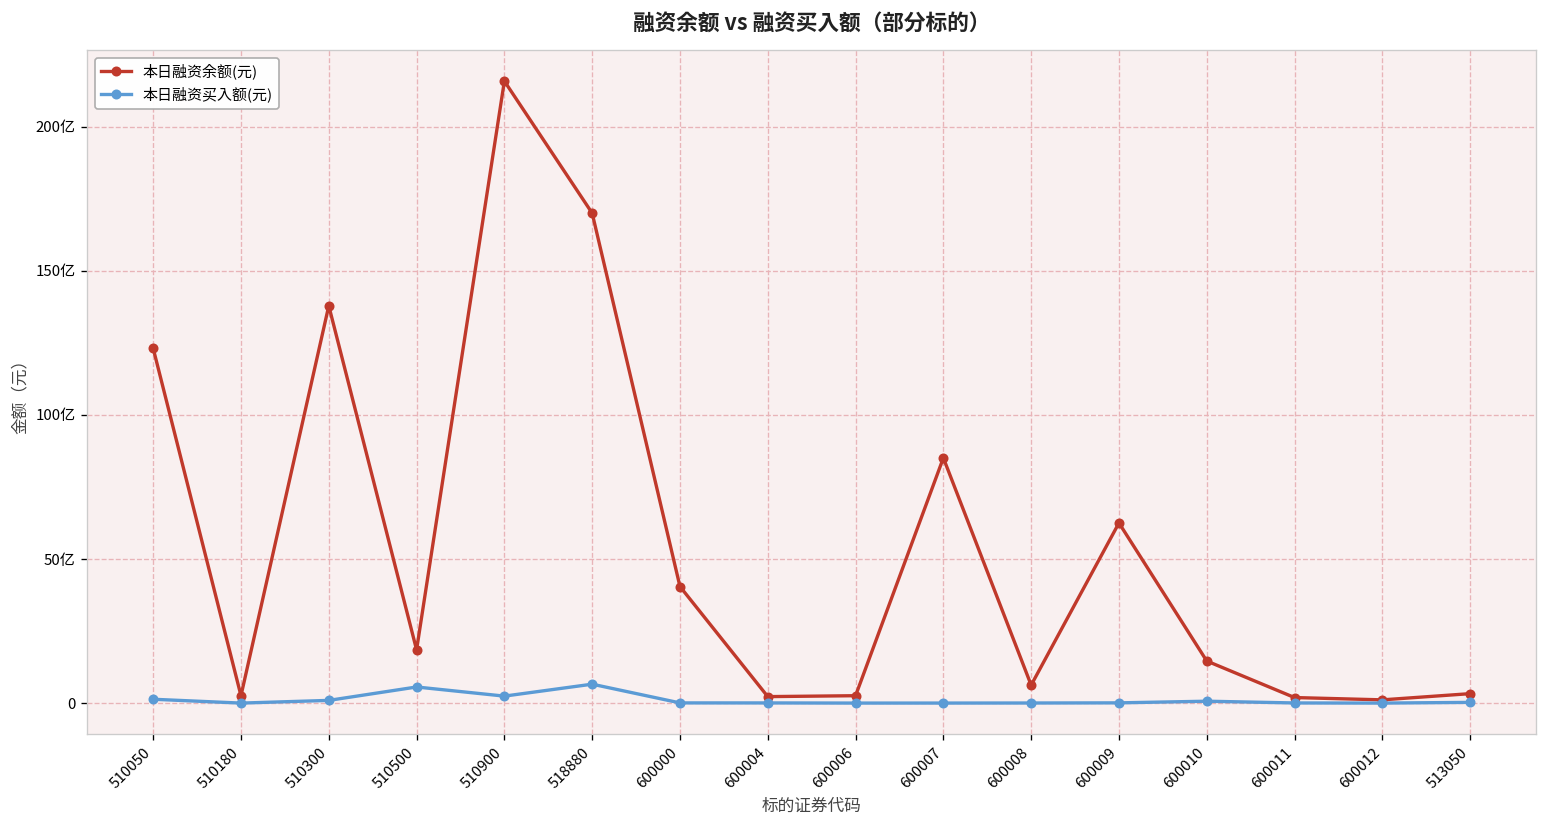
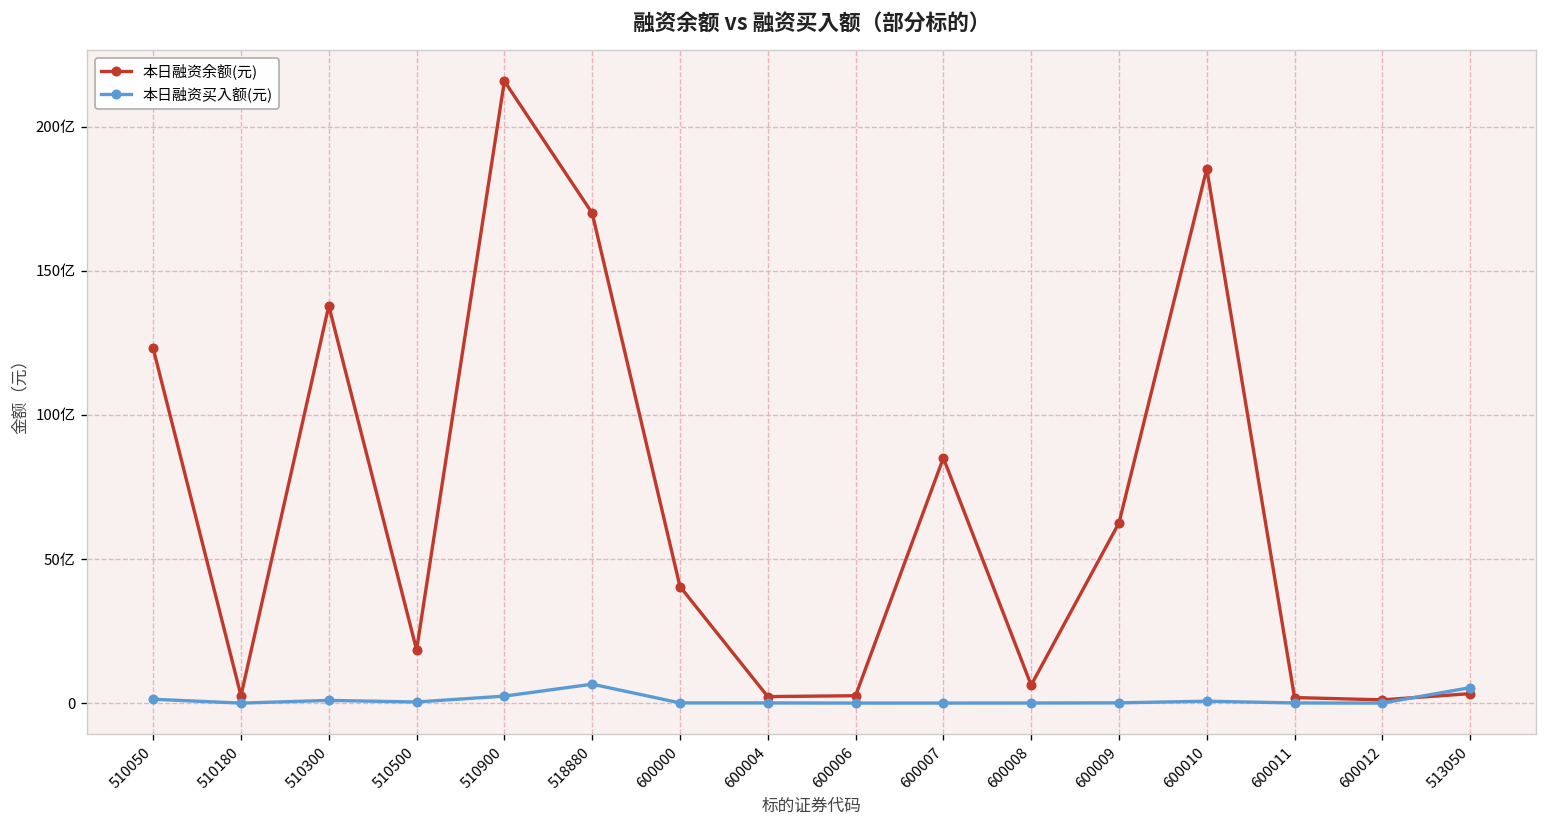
本日融资买入额(元), 510500: 6亿 -> 0亿
本日融资余额(元), 600010: 15亿 -> 185亿
本日融资买入额(元), 513050: 0亿 -> 5亿
